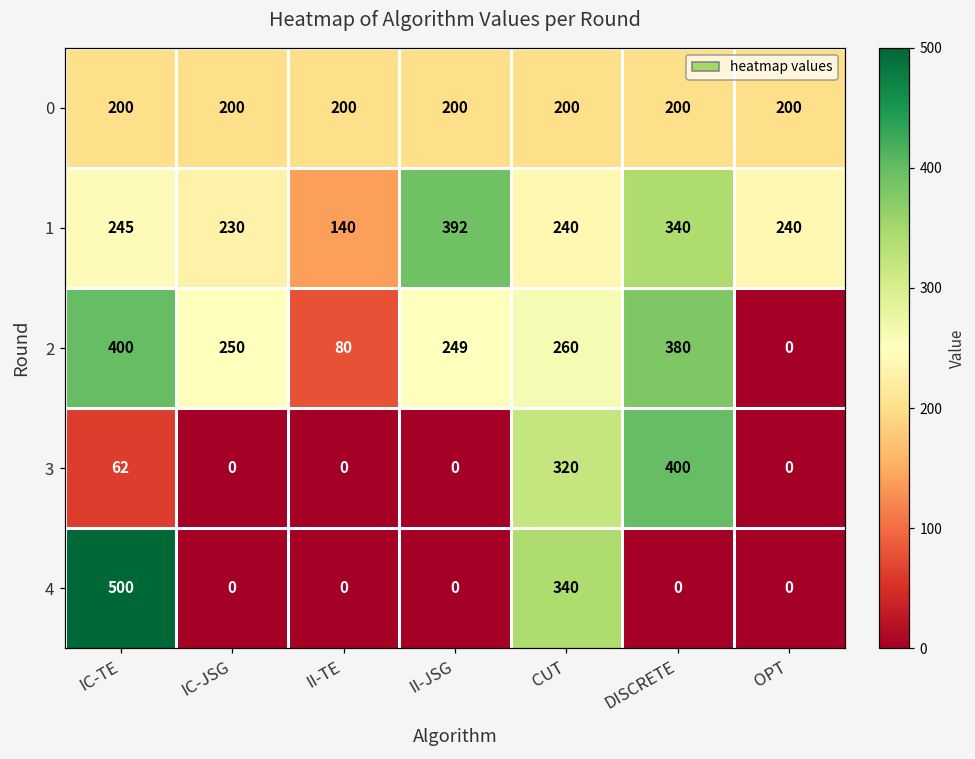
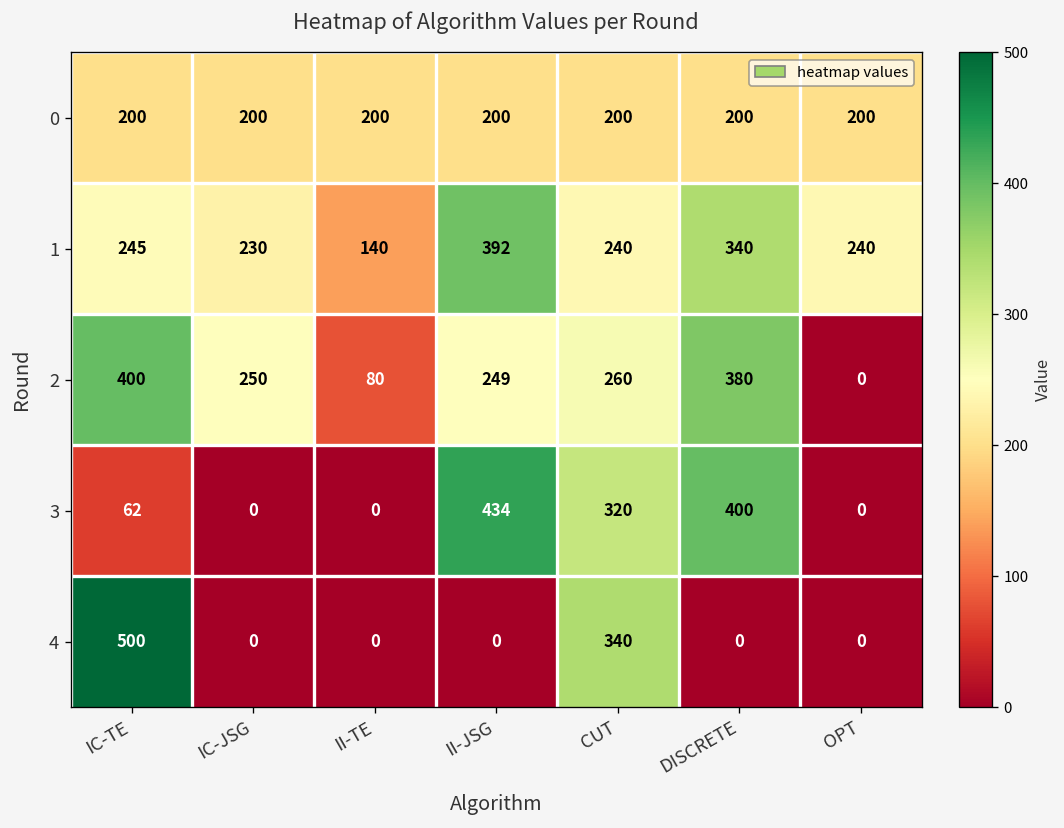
3, II-JSG: 0 -> 434
